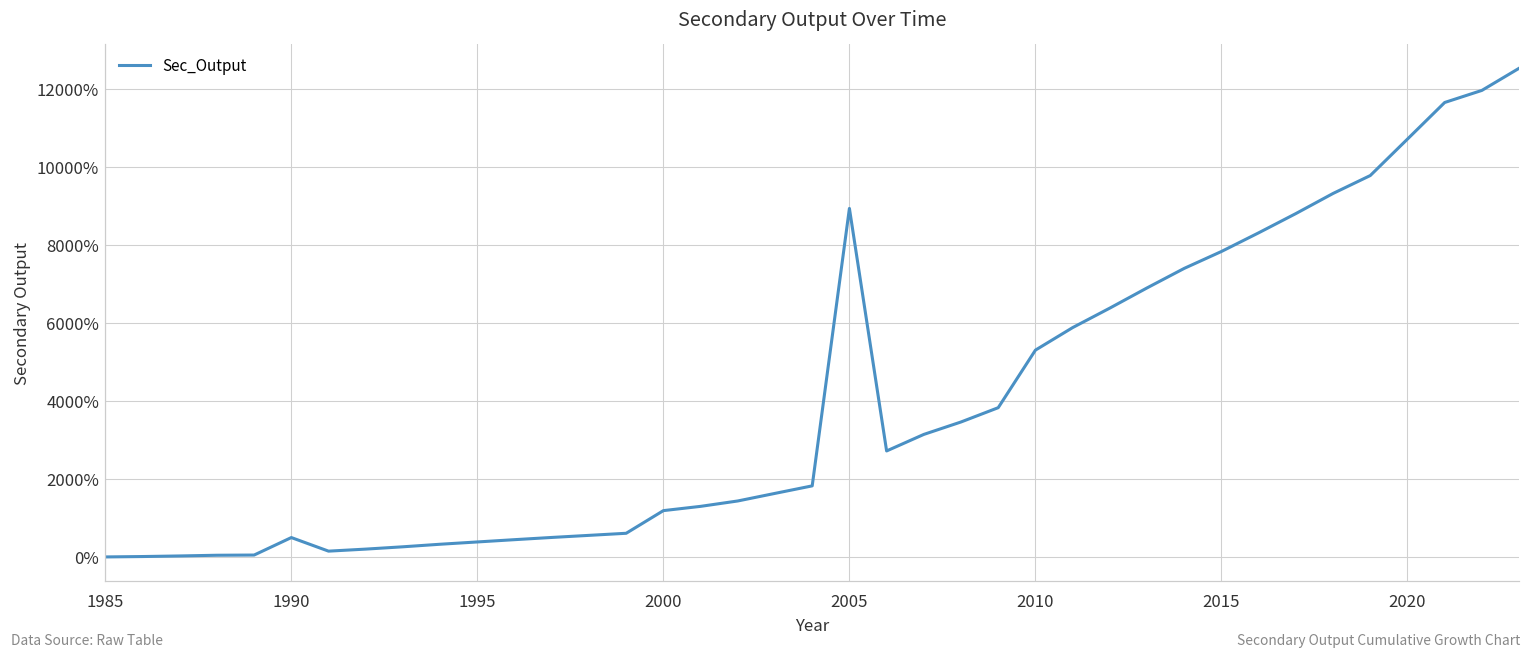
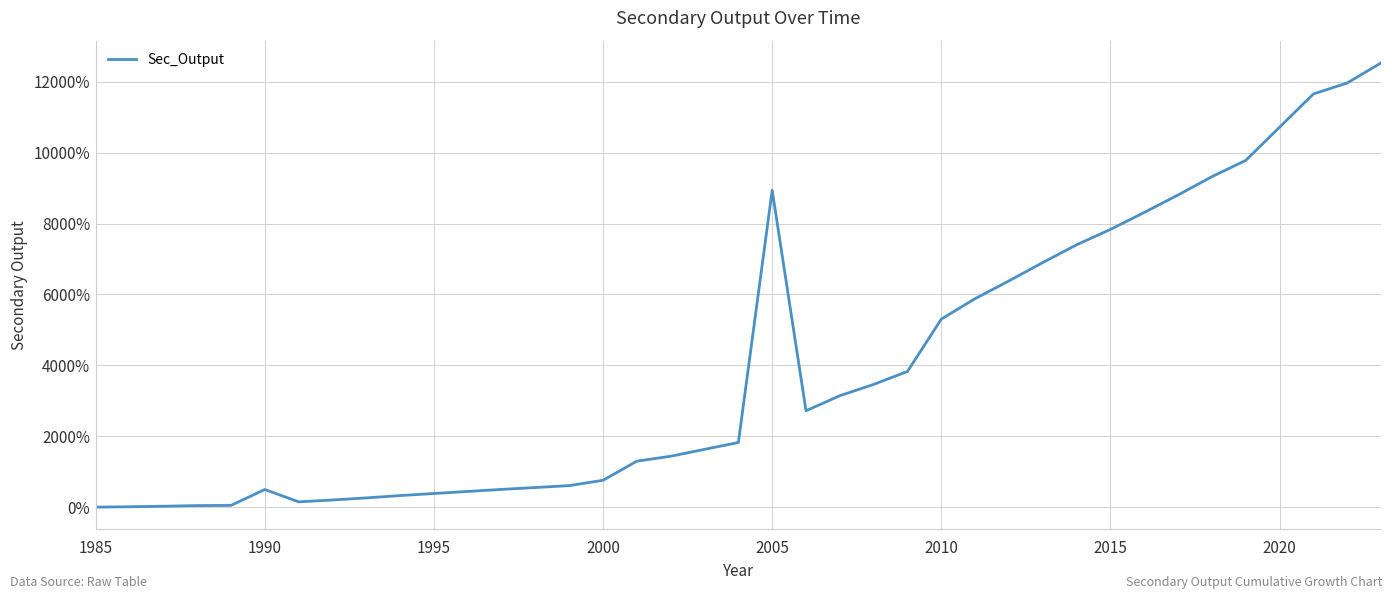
2000: 1200% -> 800%
